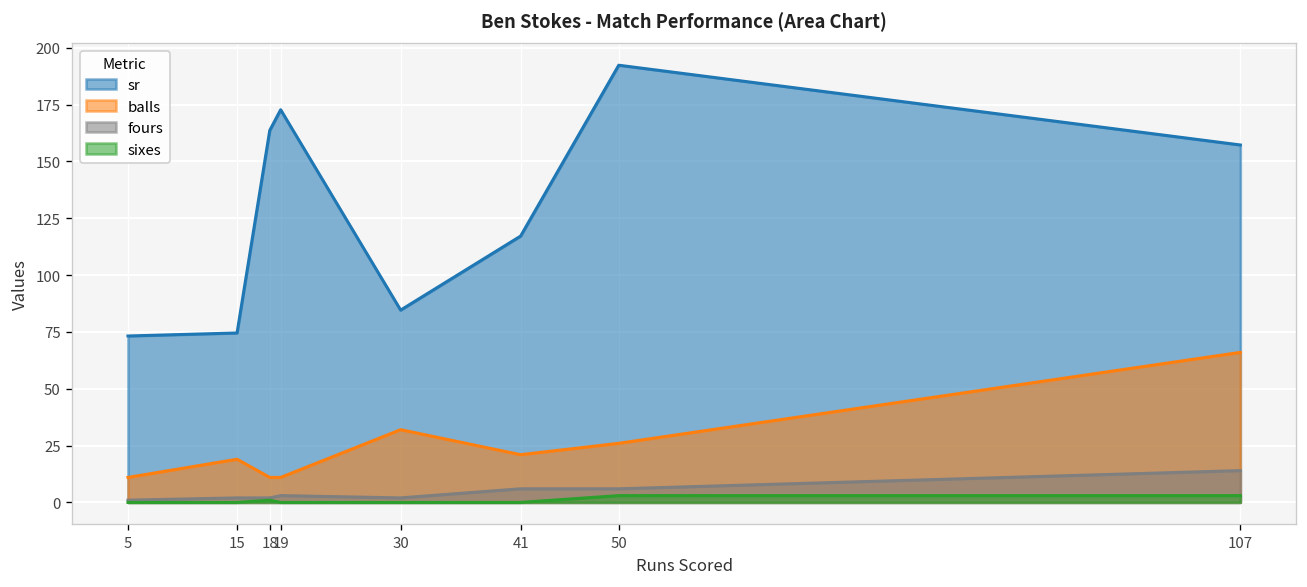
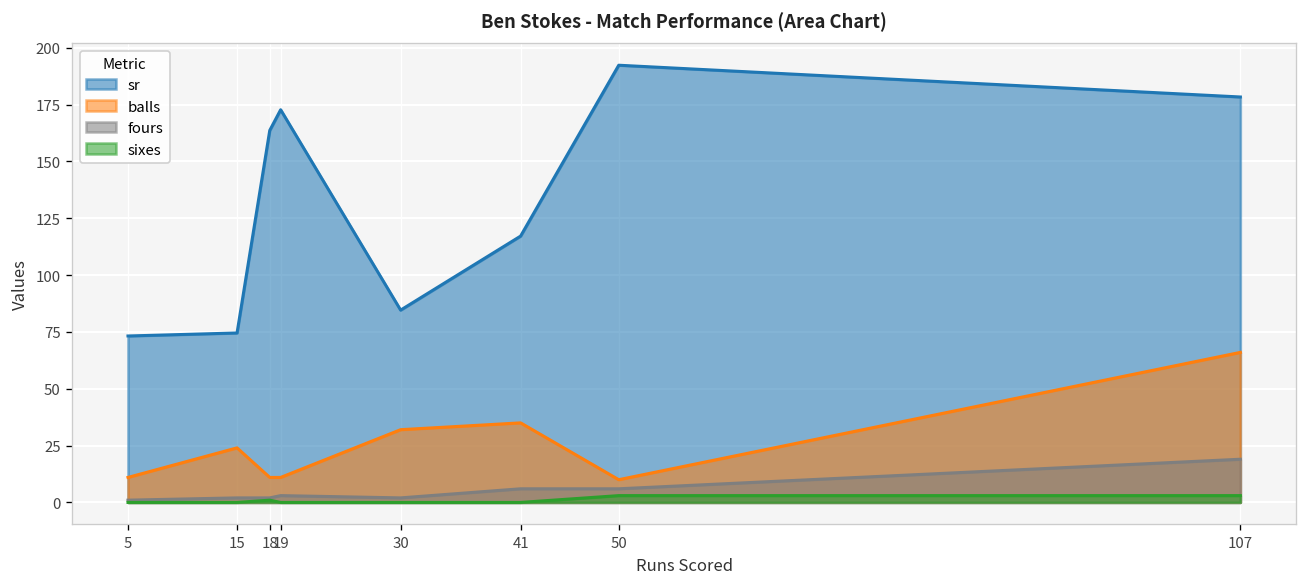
balls, 15: 19 -> 24
balls, 41: 21 -> 35
balls, 50: 26 -> 10
sr, 107: 157 -> 178
fours, 107: 14 -> 19
